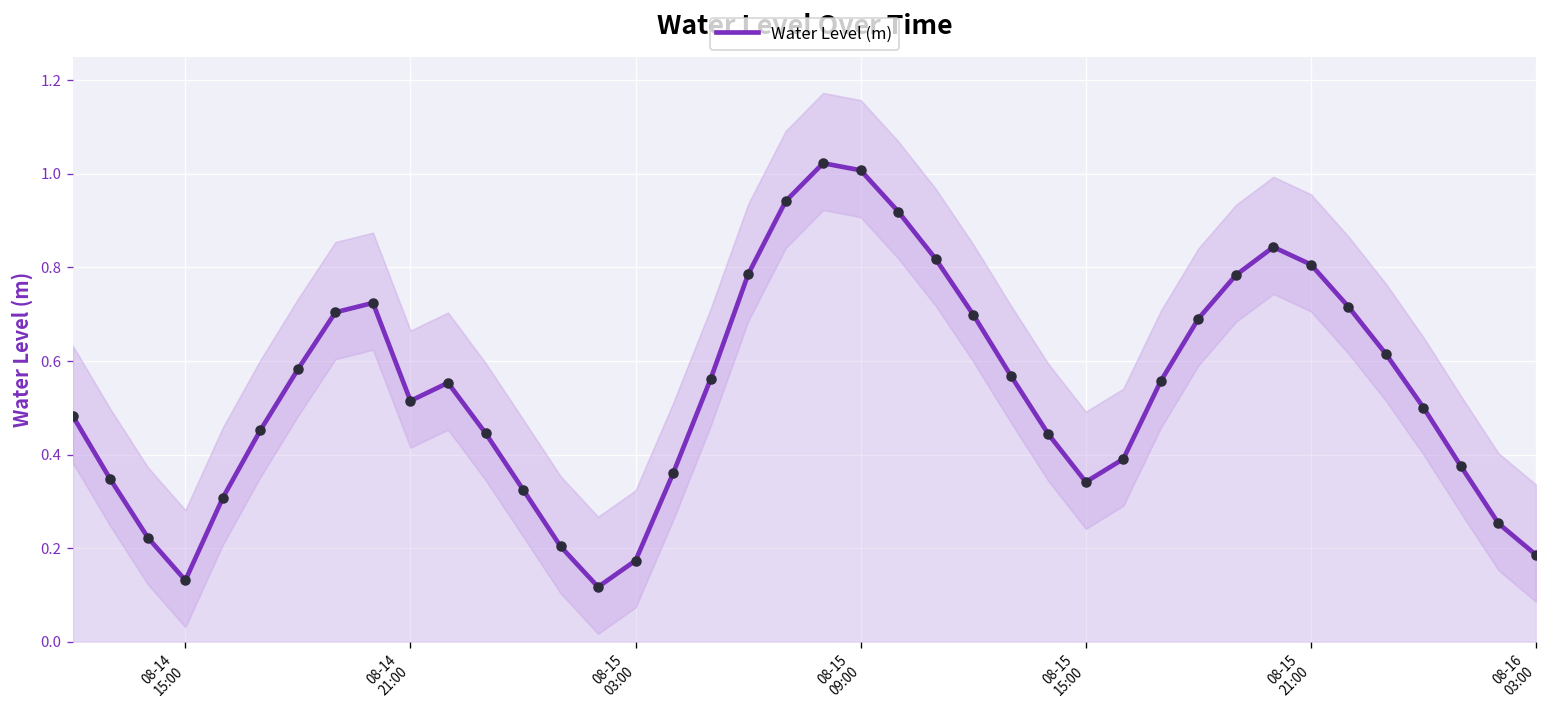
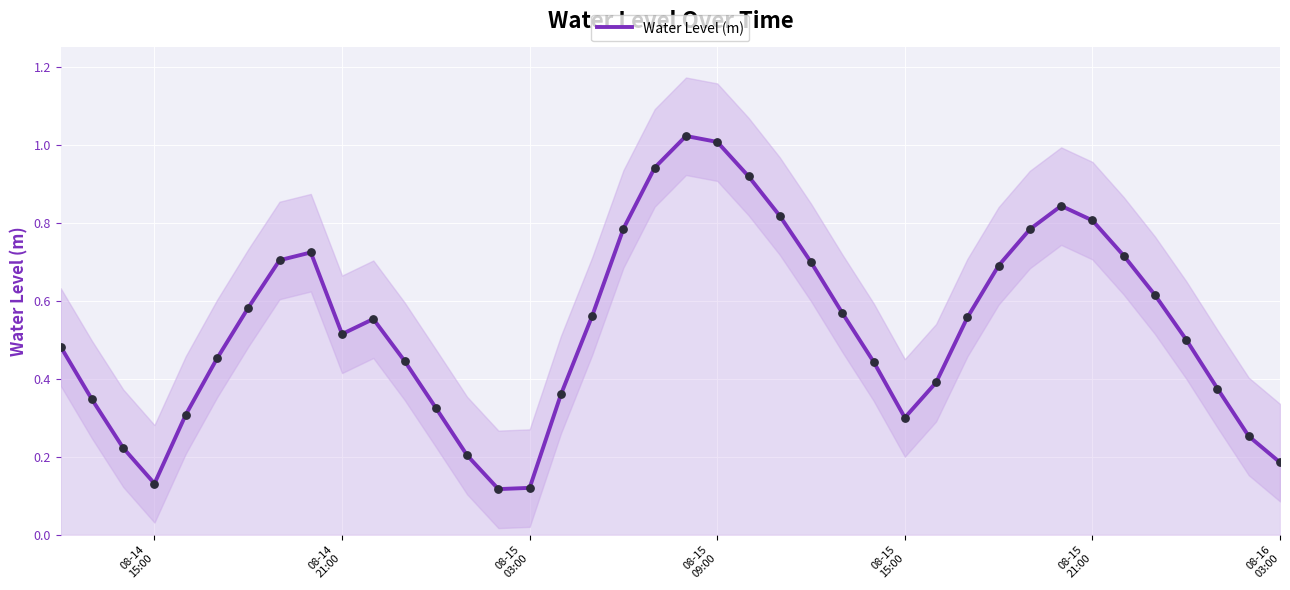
Water Level (m), 08-15 03:00: 0.17 -> 0.12
Water Level (m), 08-15 15:00: 0.34 -> 0.30
